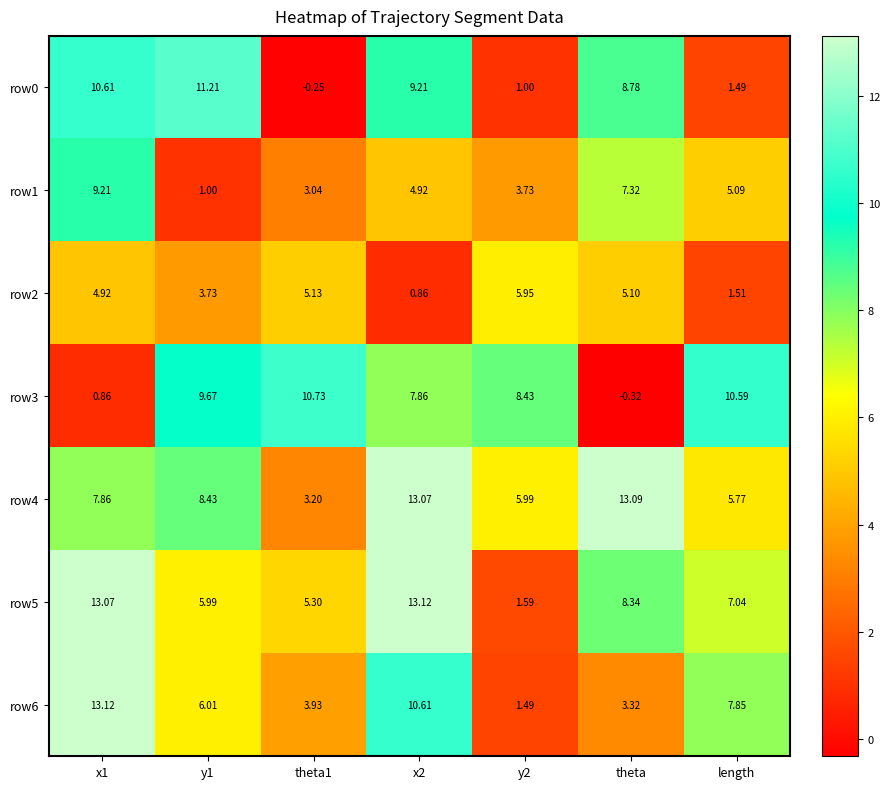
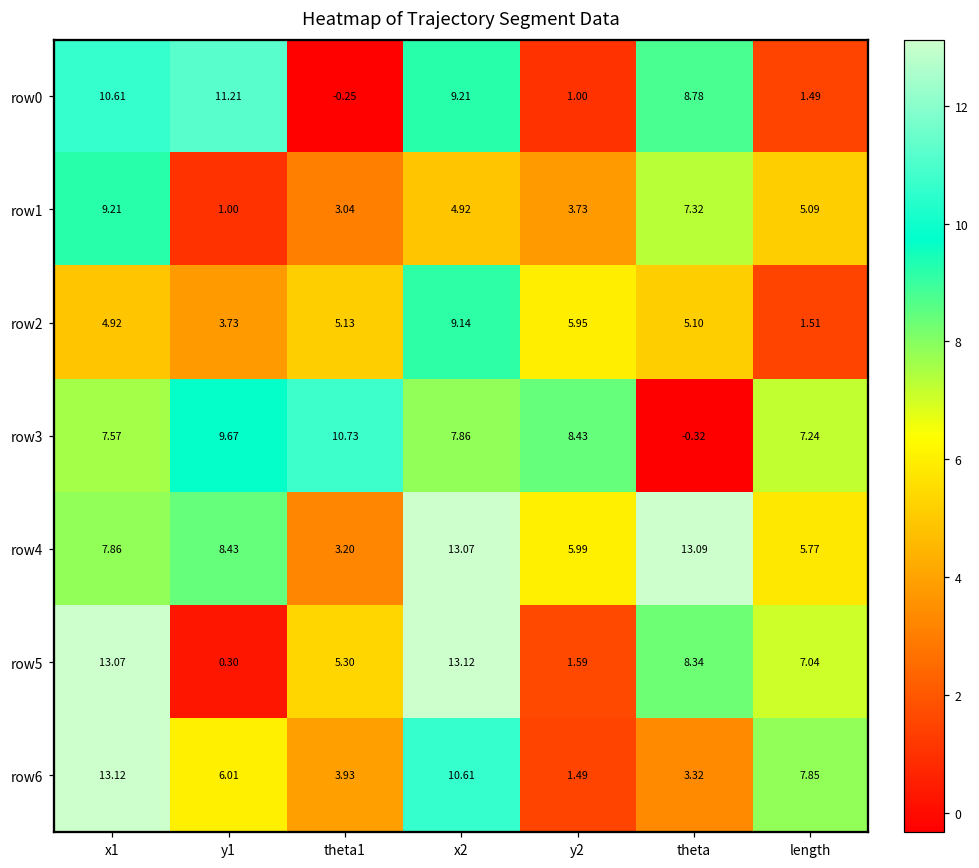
row2, x2: 0.86 -> 9.14
row3, x1: 0.86 -> 7.57
row3, length: 10.59 -> 7.24
row5, y1: 5.99 -> 0.30
